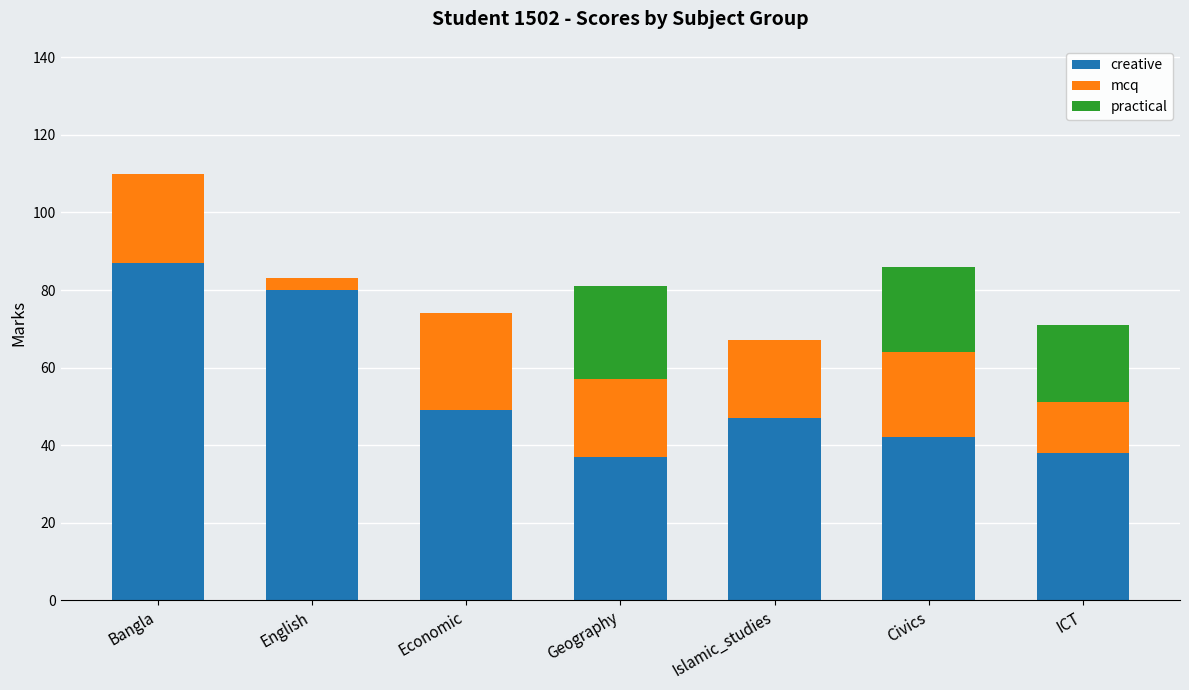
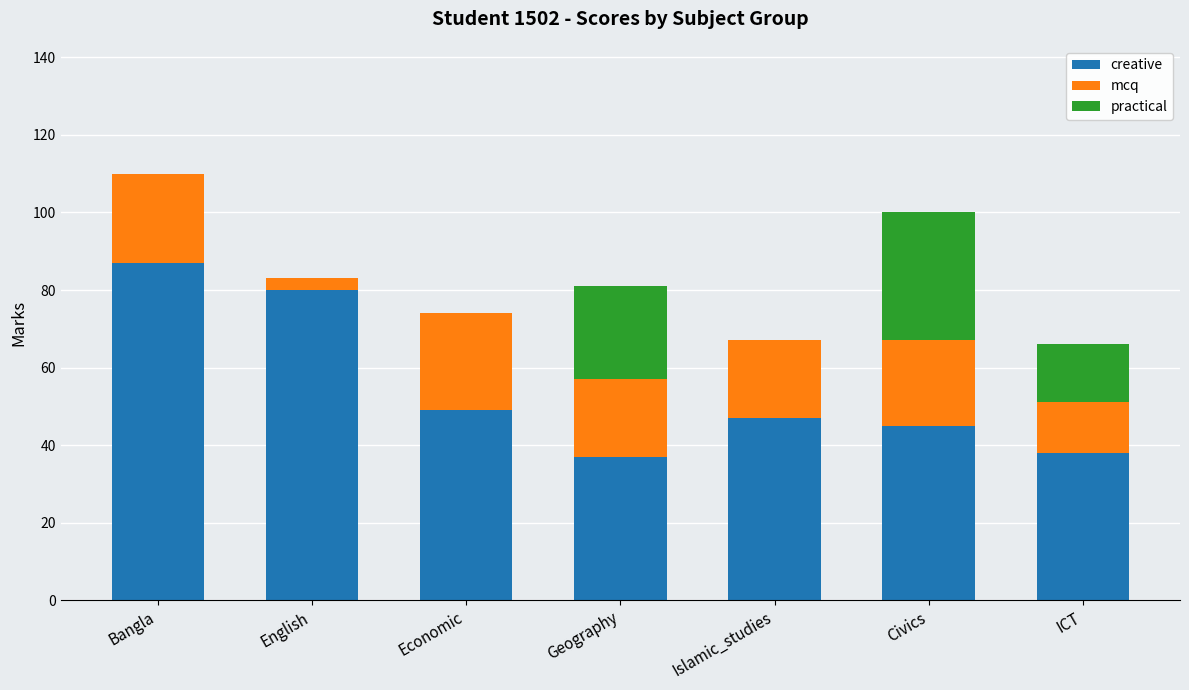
creative, Civics: 42 -> 45
practical, Civics: 22 -> 33
practical, ICT: 20 -> 15
